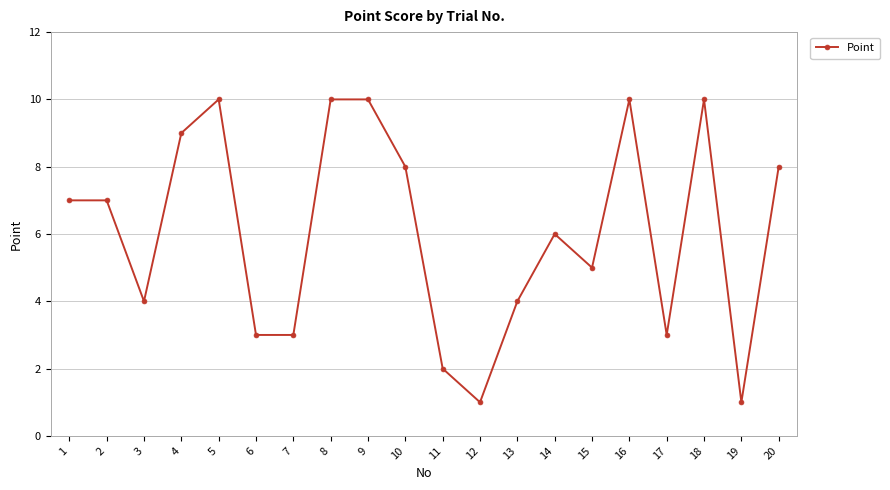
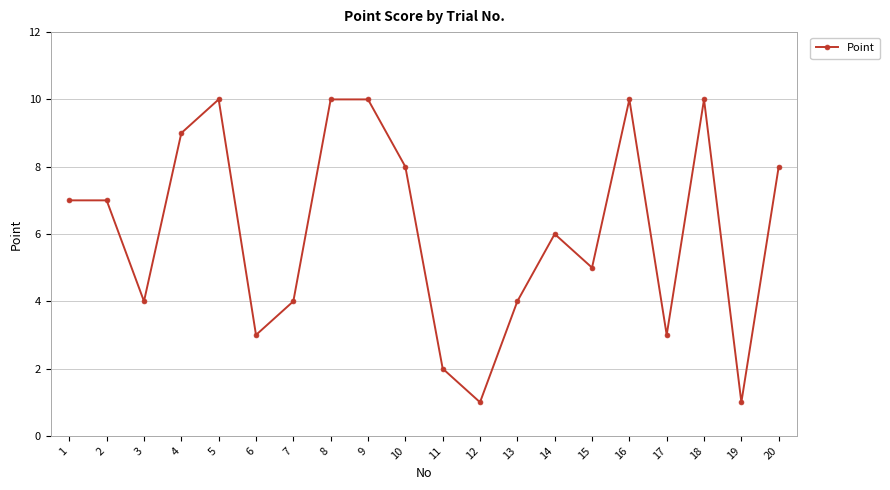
7: 3 -> 4
